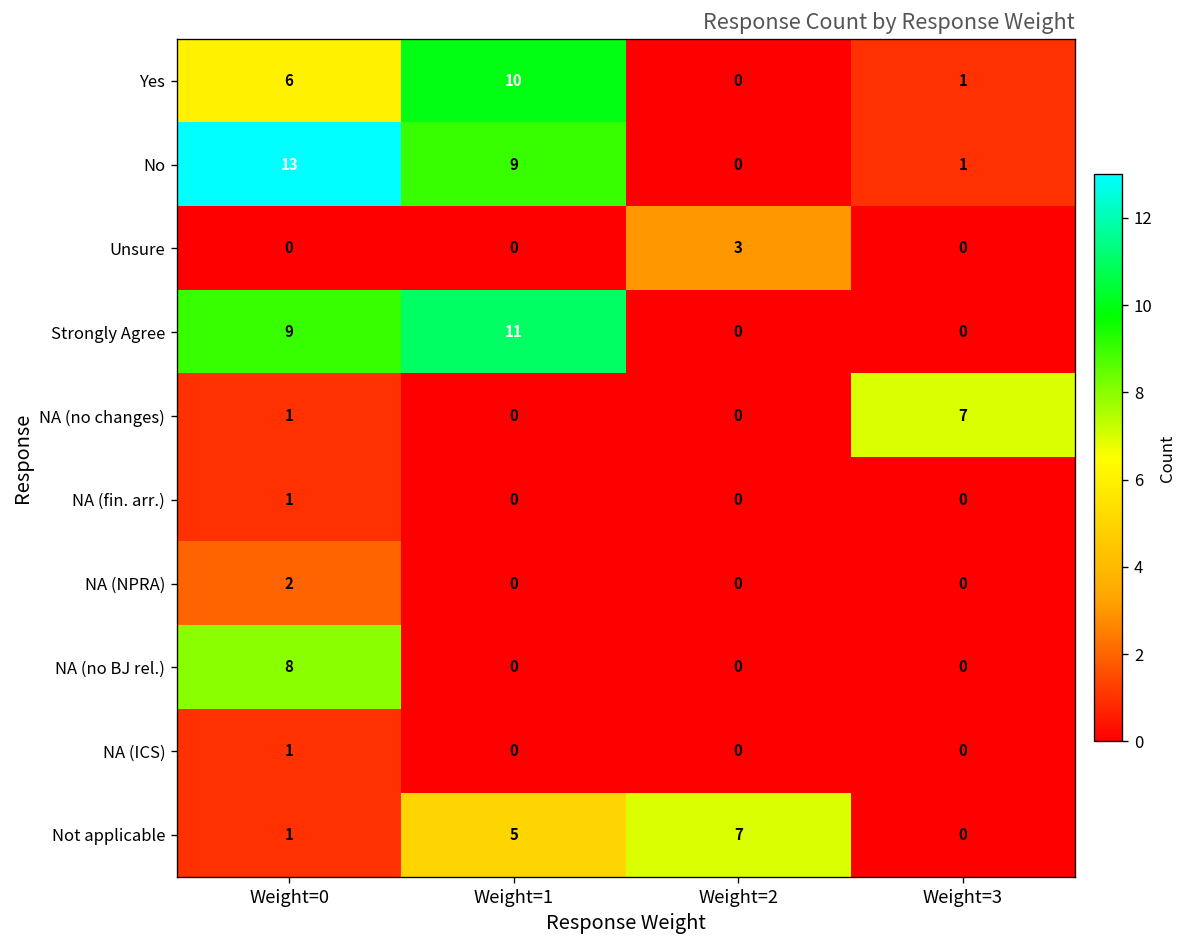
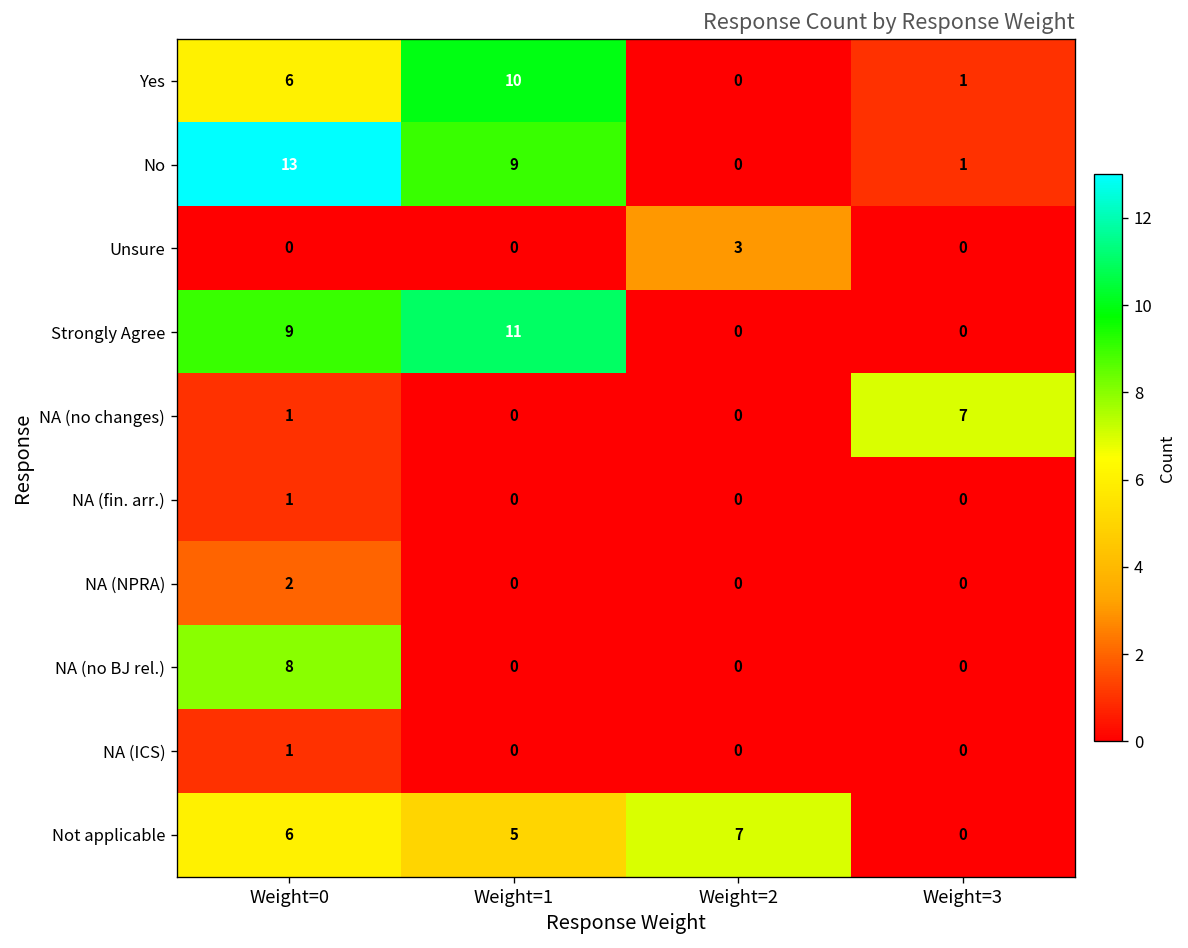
Not applicable, Weight=0: 1 -> 6
